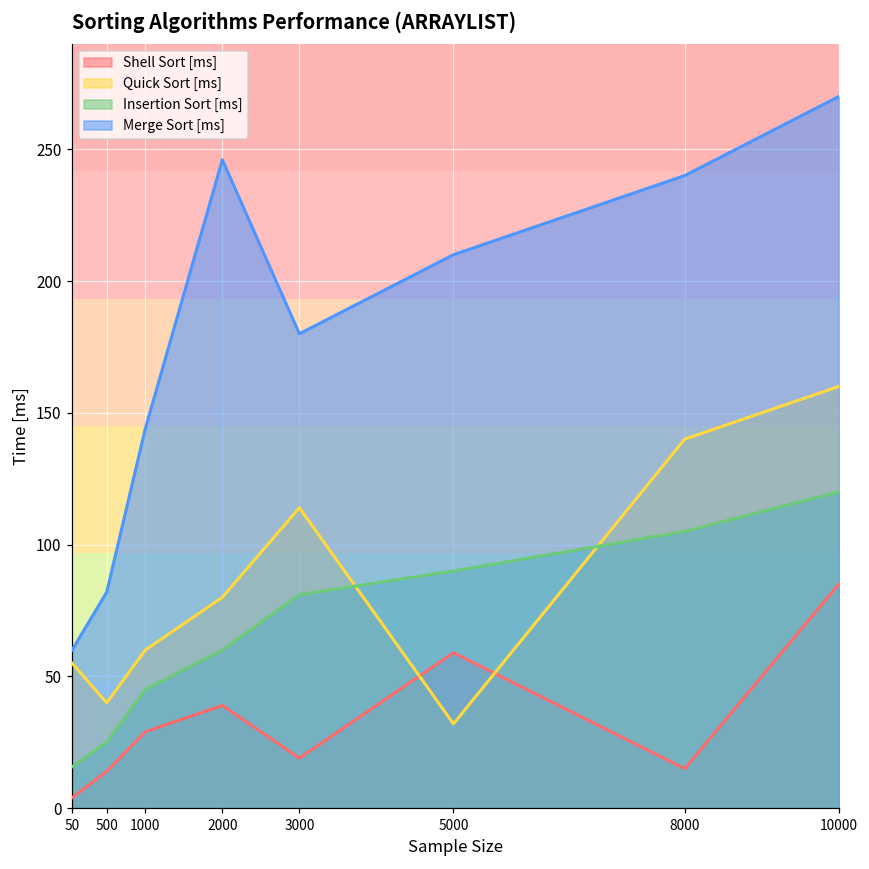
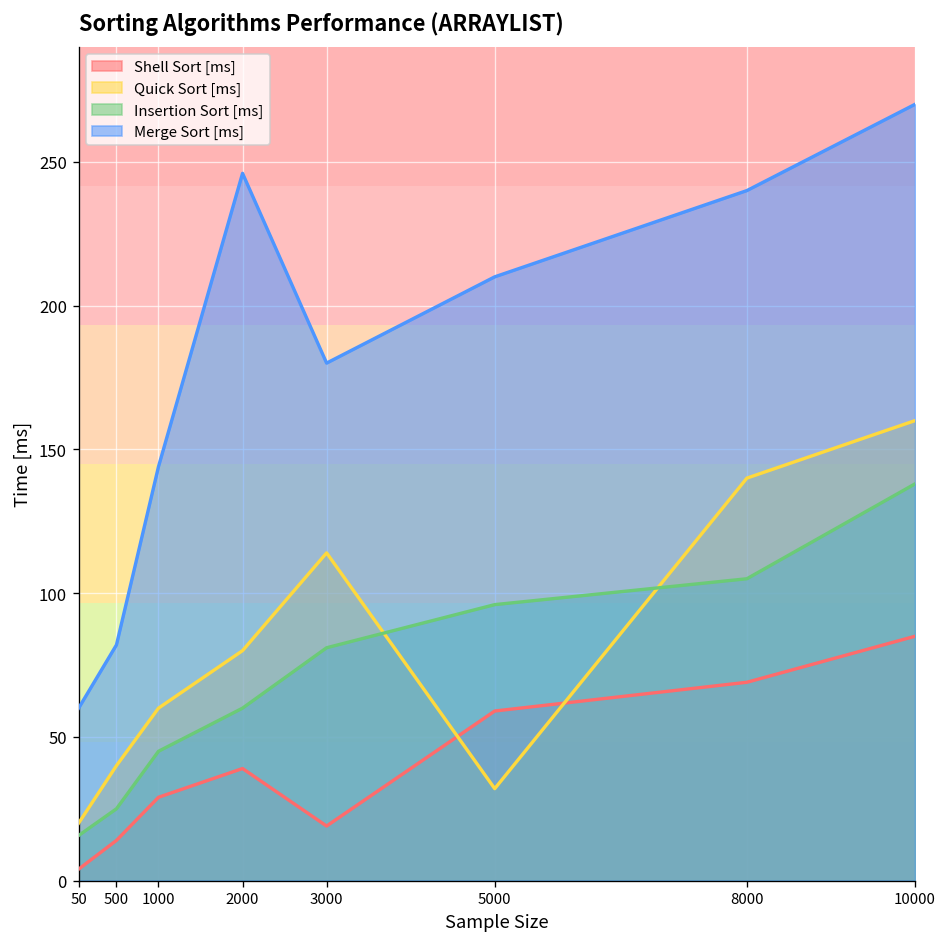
Quick Sort [ms], 50: 55 -> 20
Insertion Sort [ms], 5000: 90 -> 96
Shell Sort [ms], 8000: 15 -> 69
Insertion Sort [ms], 10000: 120 -> 138
